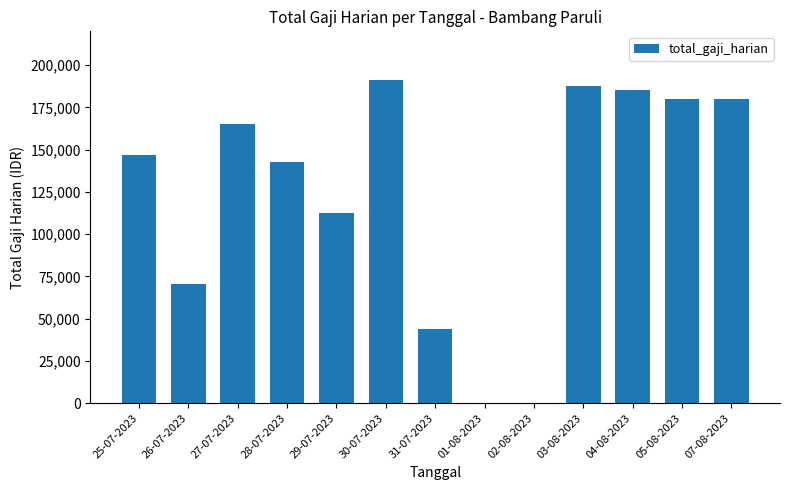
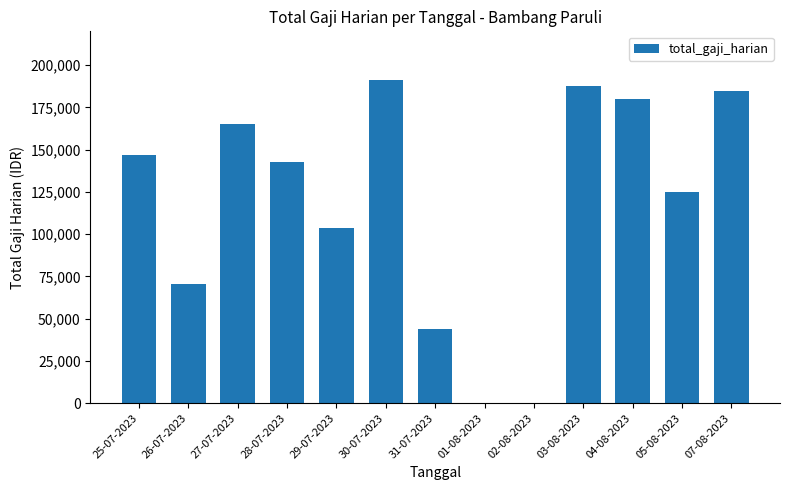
29-07-2023: 113,000 -> 104,000
04-08-2023: 185,000 -> 180,000
05-08-2023: 180,000 -> 125,000
07-08-2023: 180,000 -> 185,000
